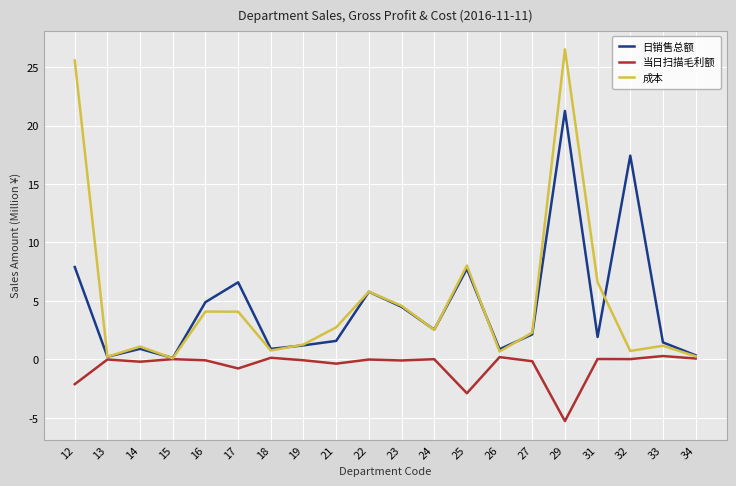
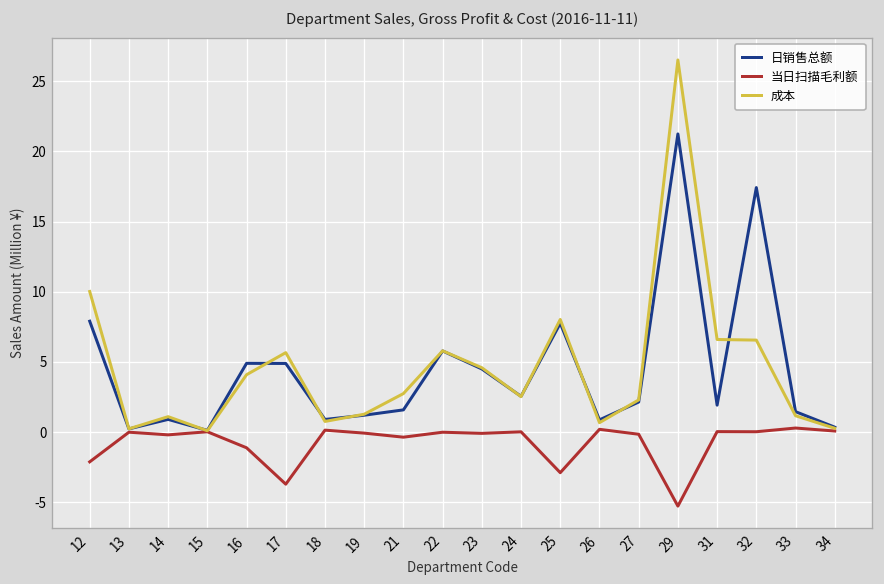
成本, 12: 25.6 -> 10.0
当日扫描毛利额, 16: -0.1 -> -1.1
日销售总额, 17: 6.6 -> 4.9
当日扫描毛利额, 17: -0.8 -> -3.7
成本, 17: 4.1 -> 5.7
成本, 32: 0.7 -> 6.6
